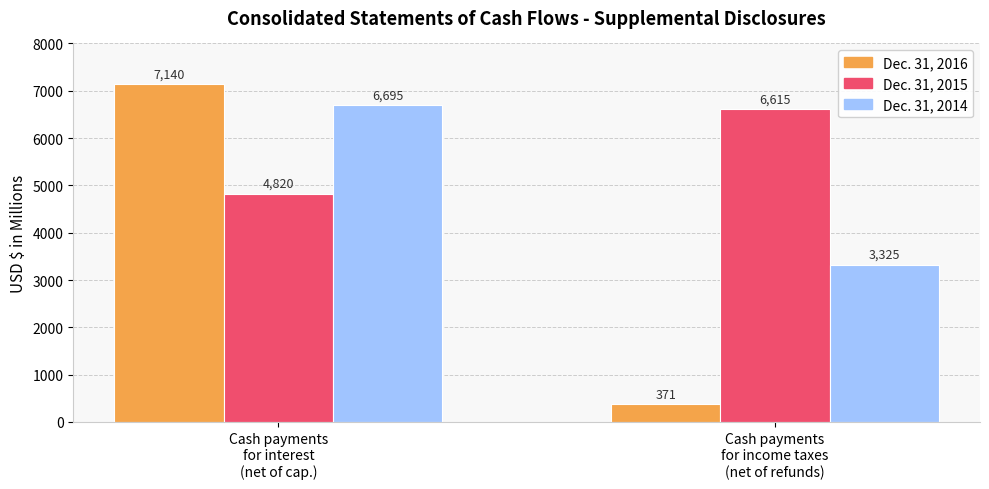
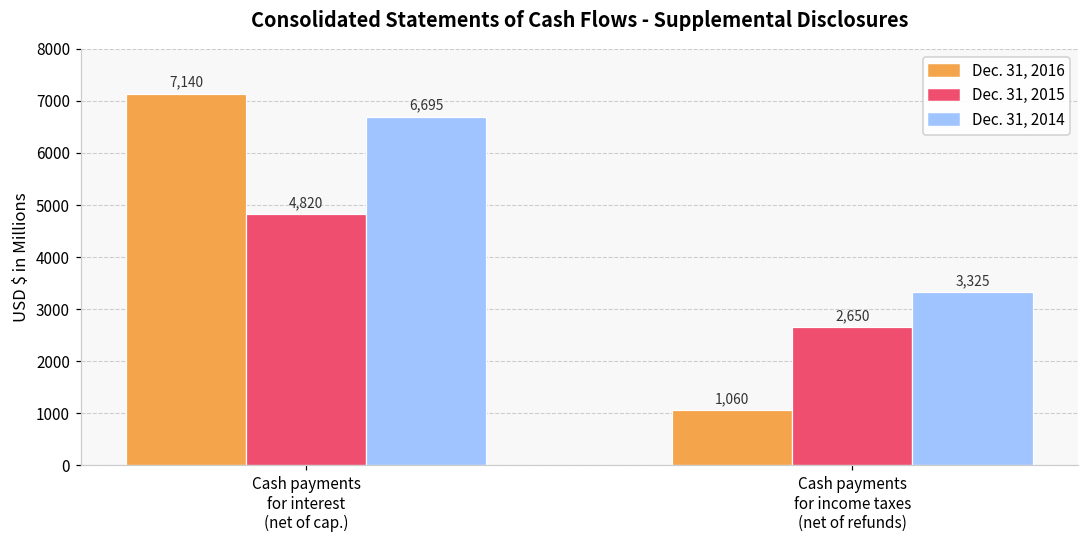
Dec. 31, 2016, Cash payments for income taxes (net of refunds): 371 -> 1,060
Dec. 31, 2015, Cash payments for income taxes (net of refunds): 6,615 -> 2,650
